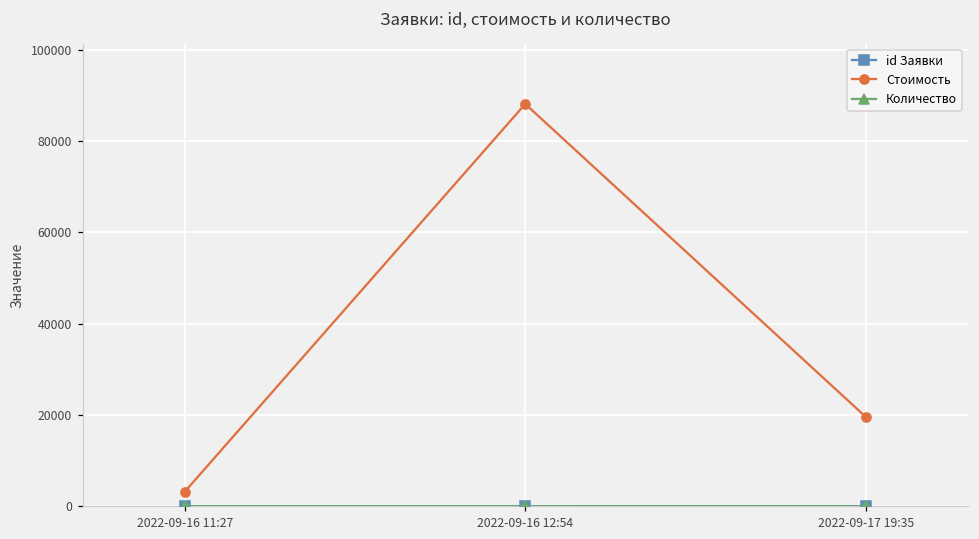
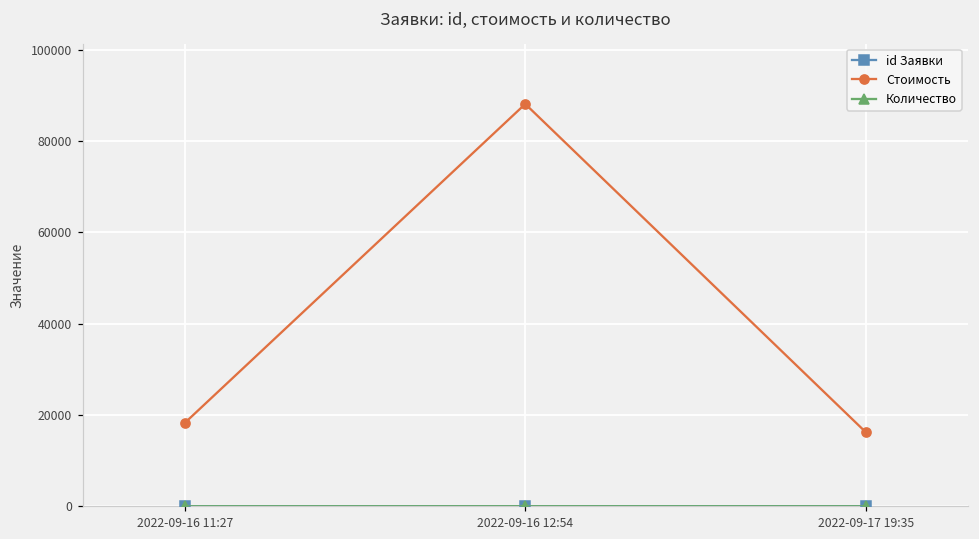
Стоимость, 2022-09-16 11:27: 3000 -> 18000
Стоимость, 2022-09-17 19:35: 20000 -> 16000
